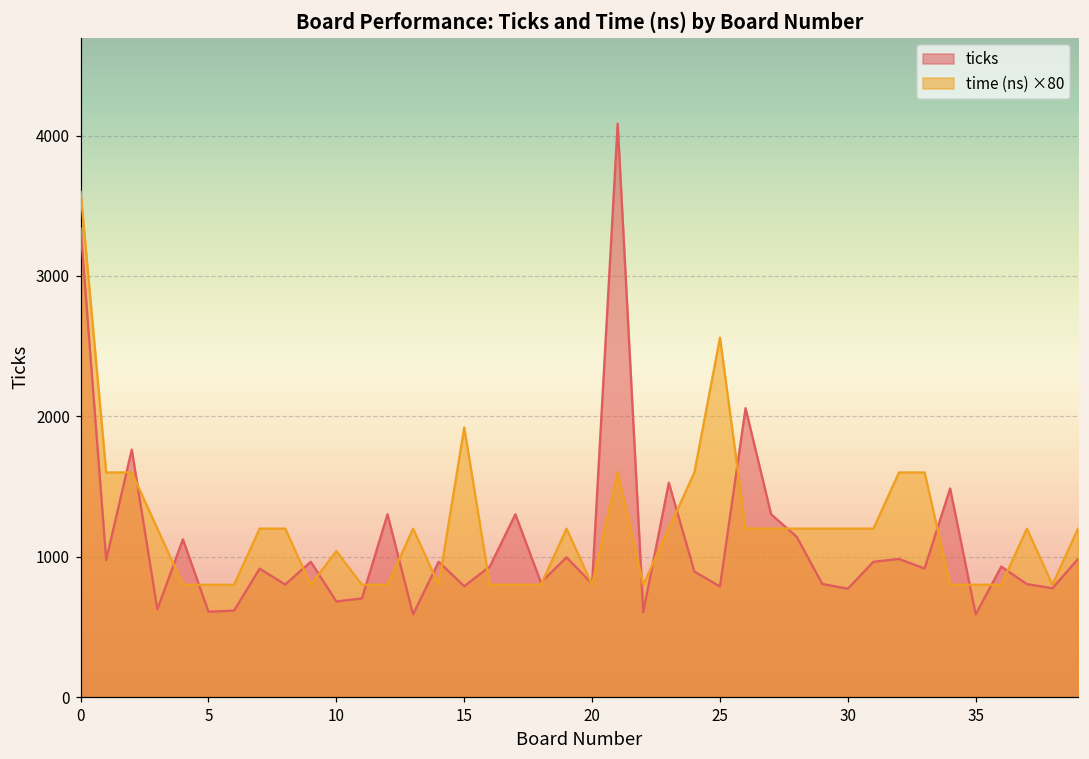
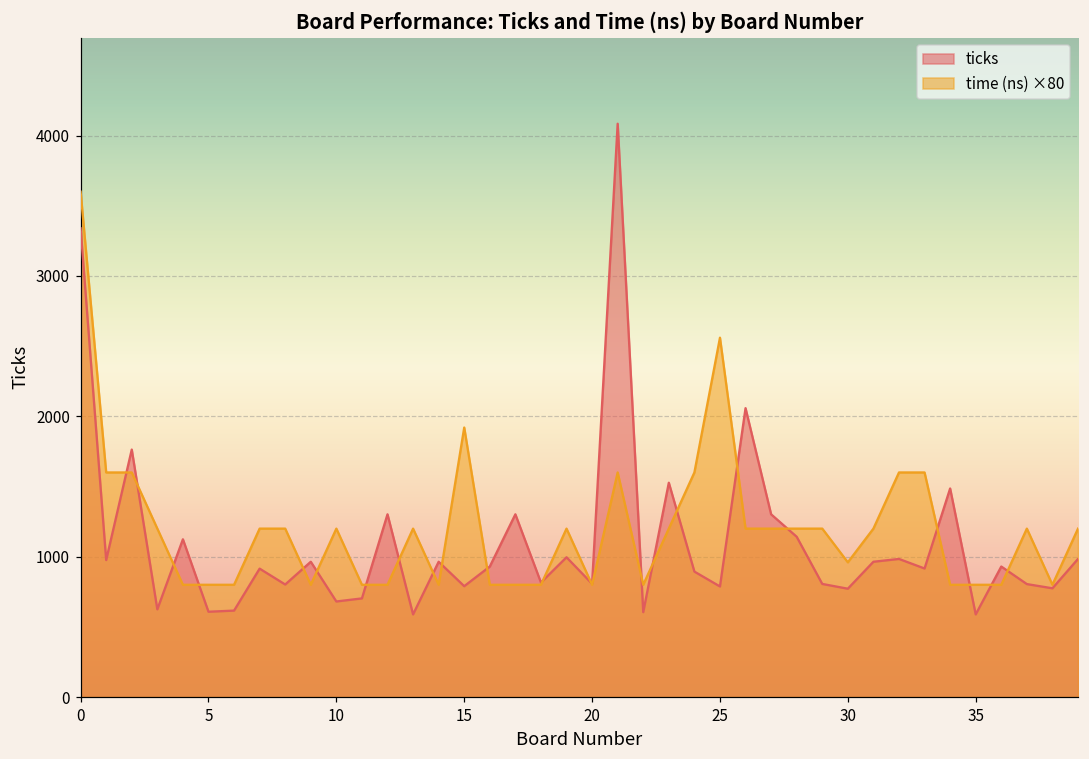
time (ns) ×80, 10: 1040 -> 1200
time (ns) ×80, 30: 1200 -> 960
